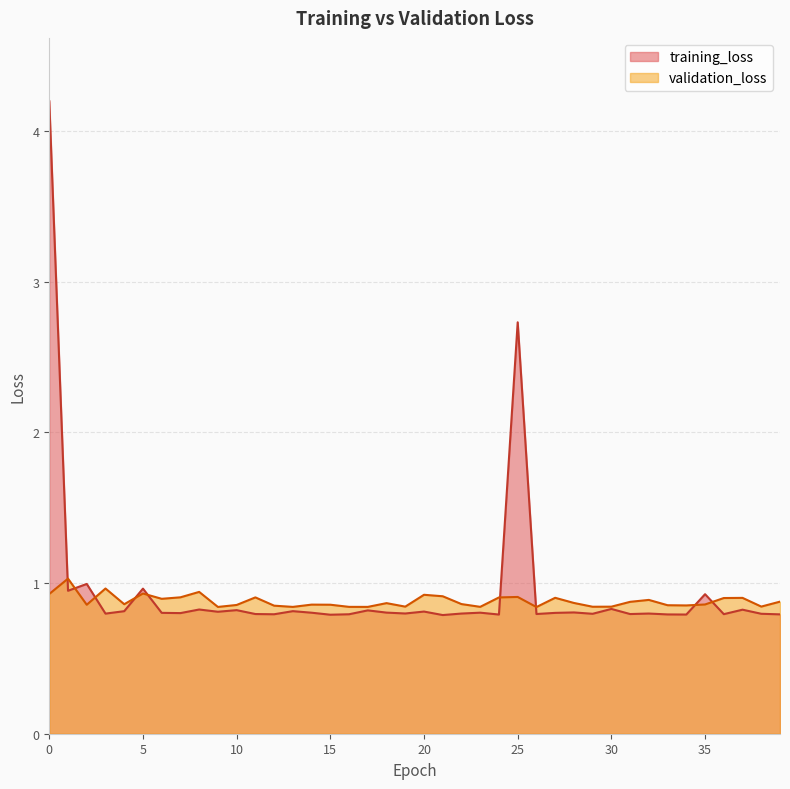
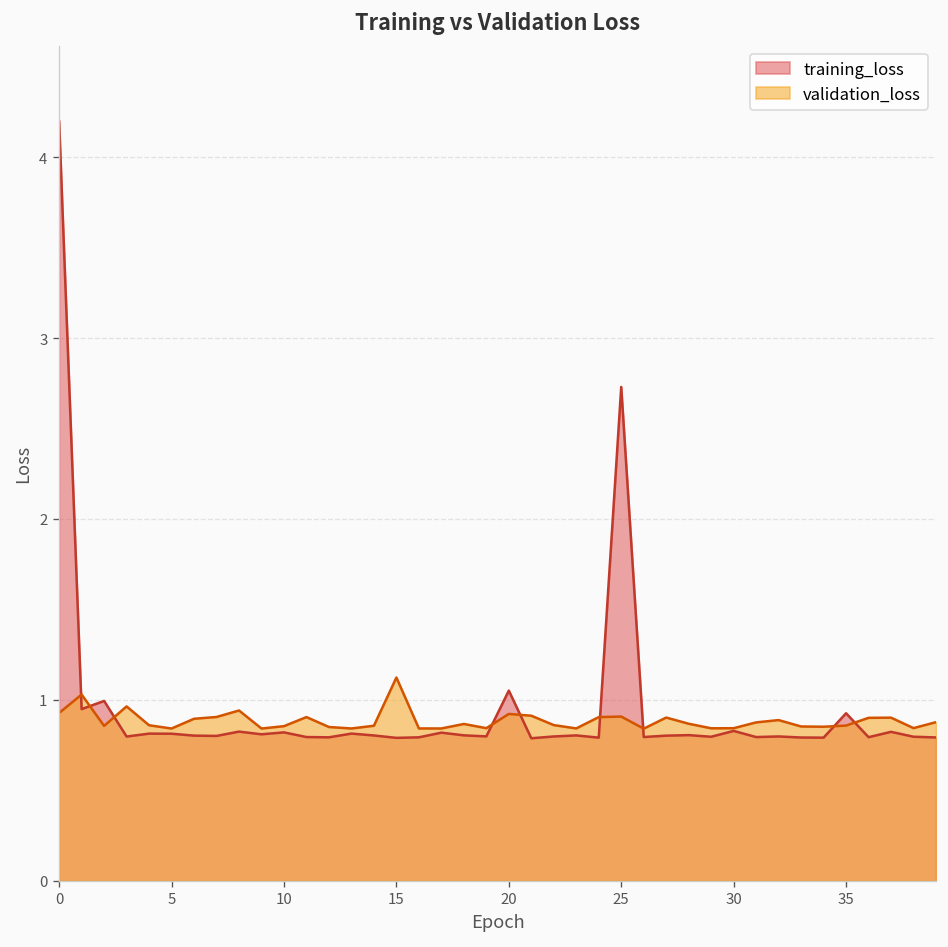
training_loss, 5: 0.96 -> 0.81
validation_loss, 5: 0.93 -> 0.84
validation_loss, 15: 0.86 -> 1.12
training_loss, 20: 0.81 -> 1.05
